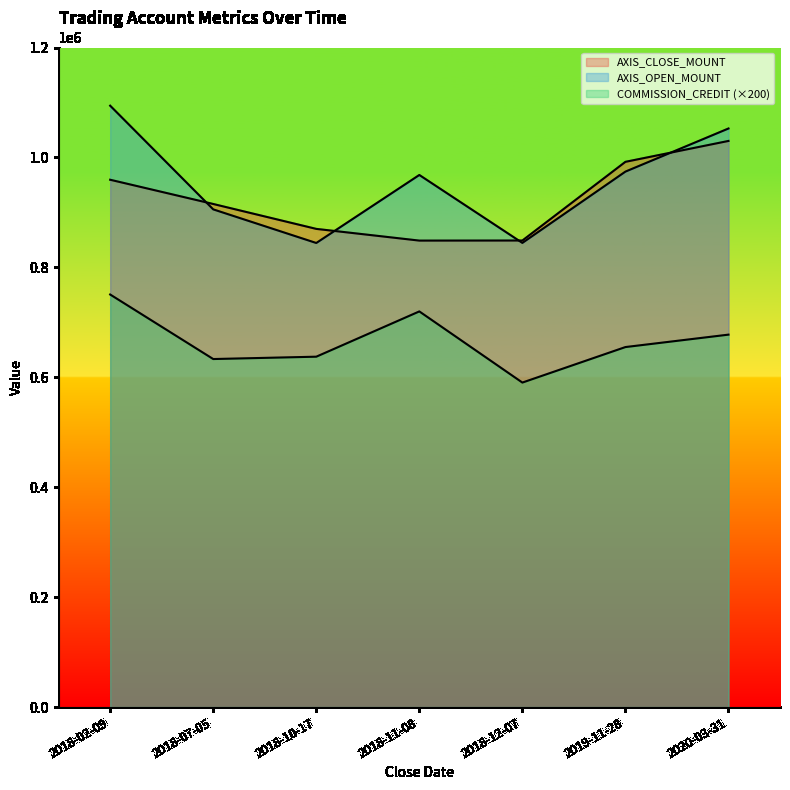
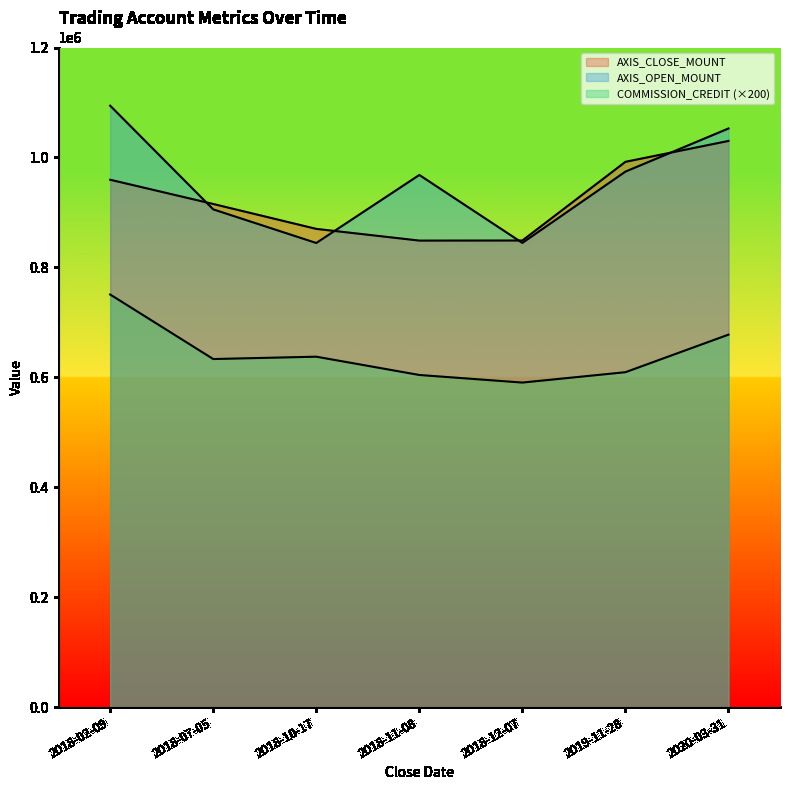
COMMISSION_CREDIT (×200), 2018-11-08: 720000 -> 600000
COMMISSION_CREDIT (×200), 2019-11-28: 660000 -> 610000
